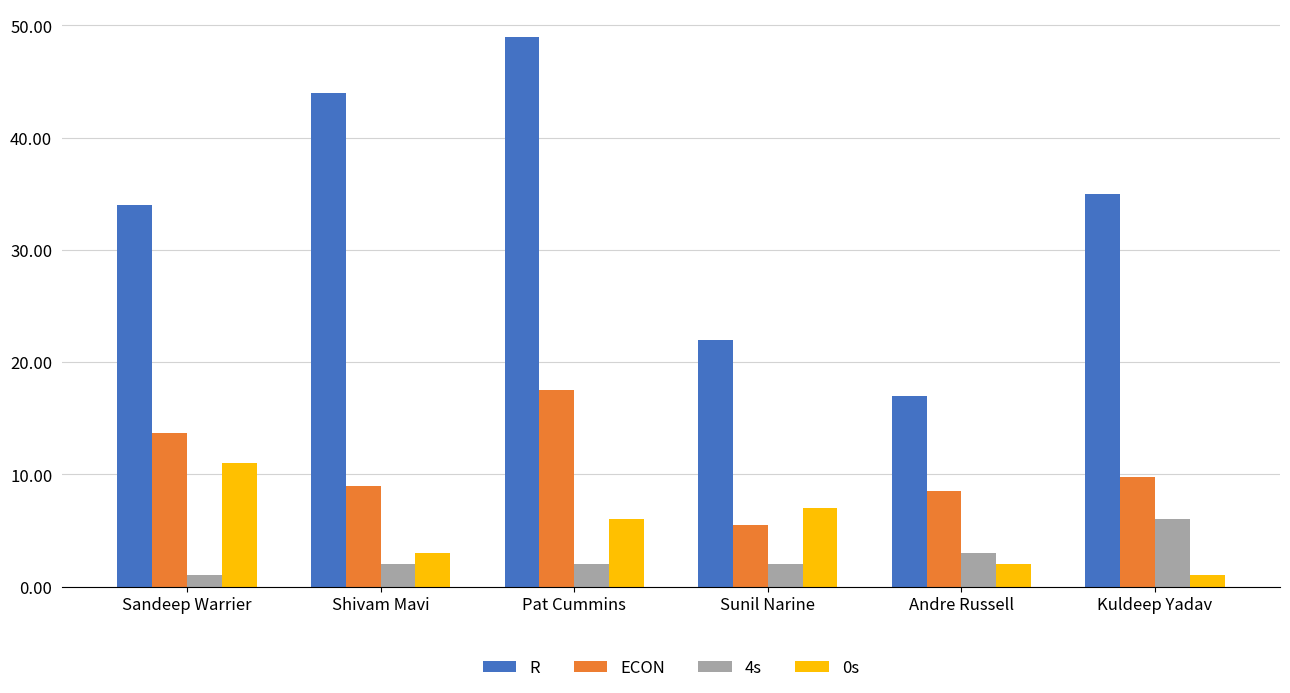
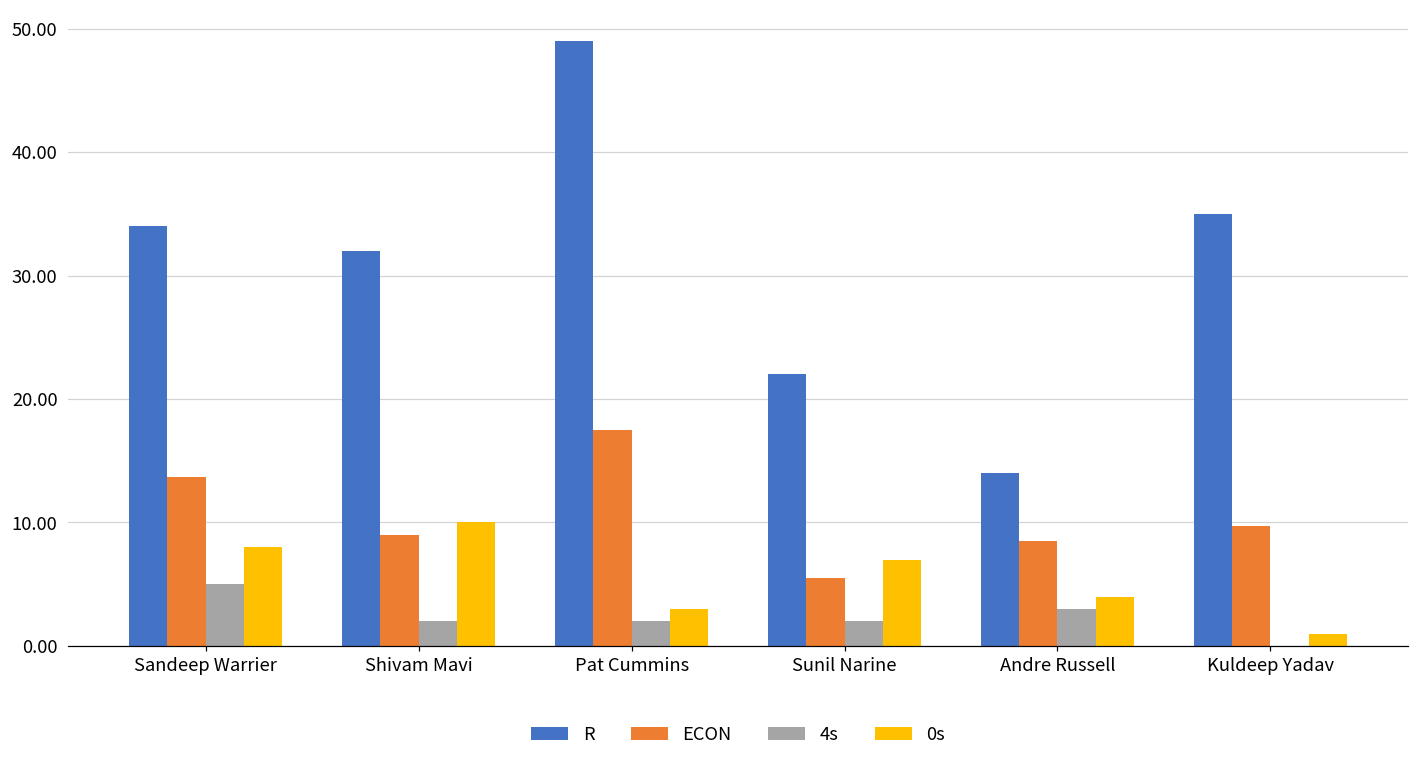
4s, Sandeep Warrier: 1 -> 5
0s, Sandeep Warrier: 11 -> 8
R, Shivam Mavi: 44 -> 32
0s, Shivam Mavi: 3 -> 10
0s, Pat Cummins: 6 -> 3
R, Andre Russell: 17 -> 14
0s, Andre Russell: 2 -> 4
4s, Kuldeep Yadav: 6 -> 0
